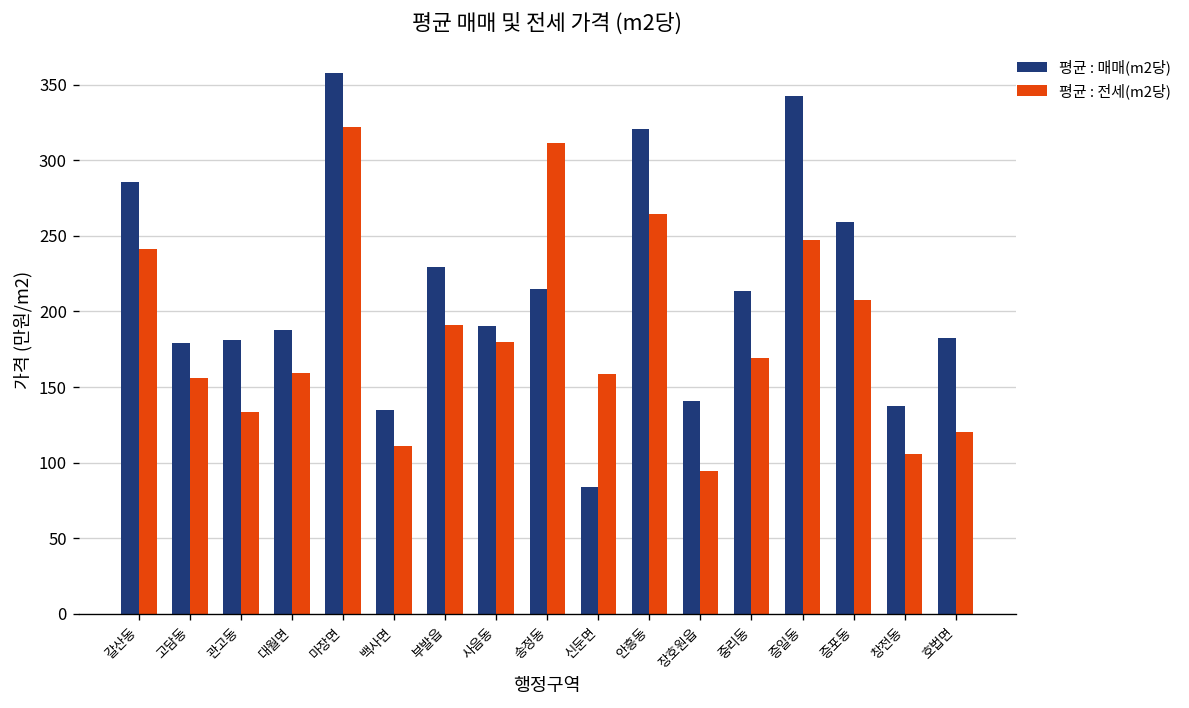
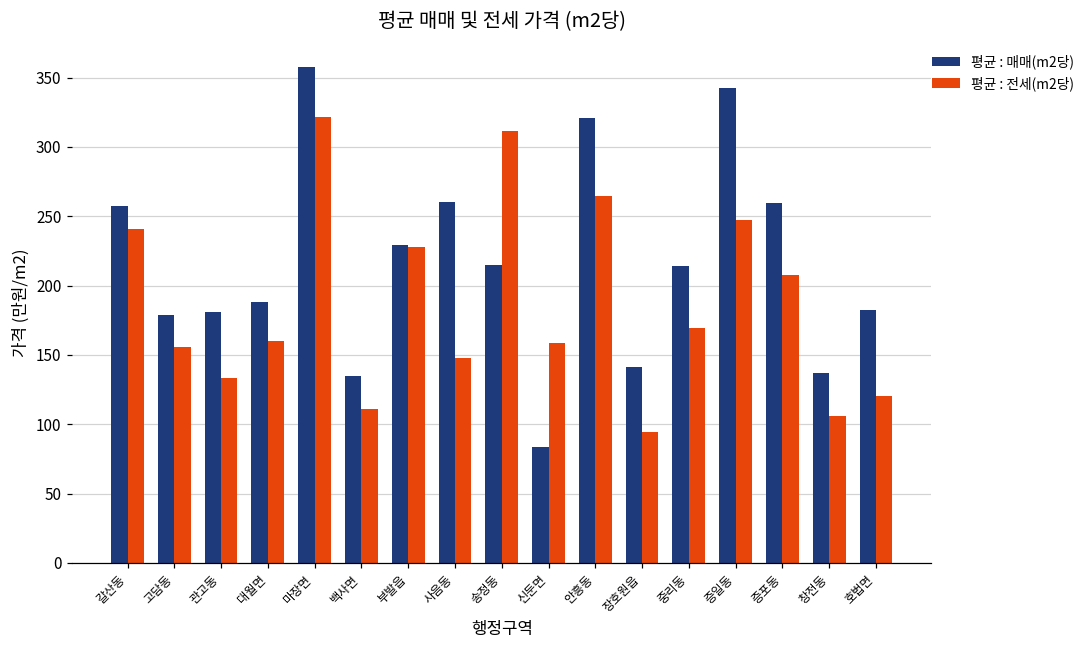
평균 : 매매(m2당), 갈산동: 286 -> 257
평균 : 전세(m2당), 부발읍: 191 -> 228
평균 : 매매(m2당), 사음동: 190 -> 260
평균 : 전세(m2당), 사음동: 180 -> 148
